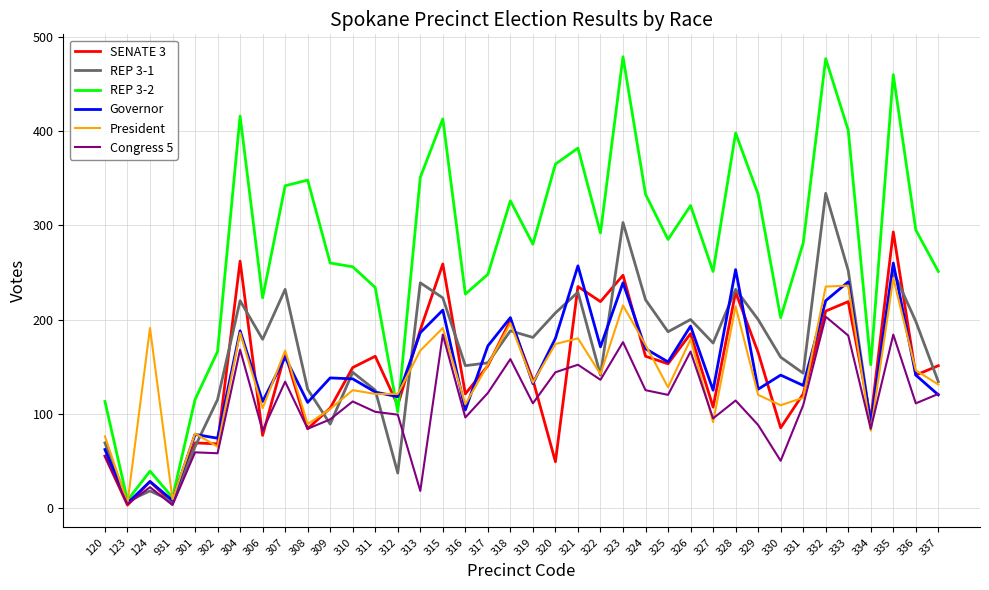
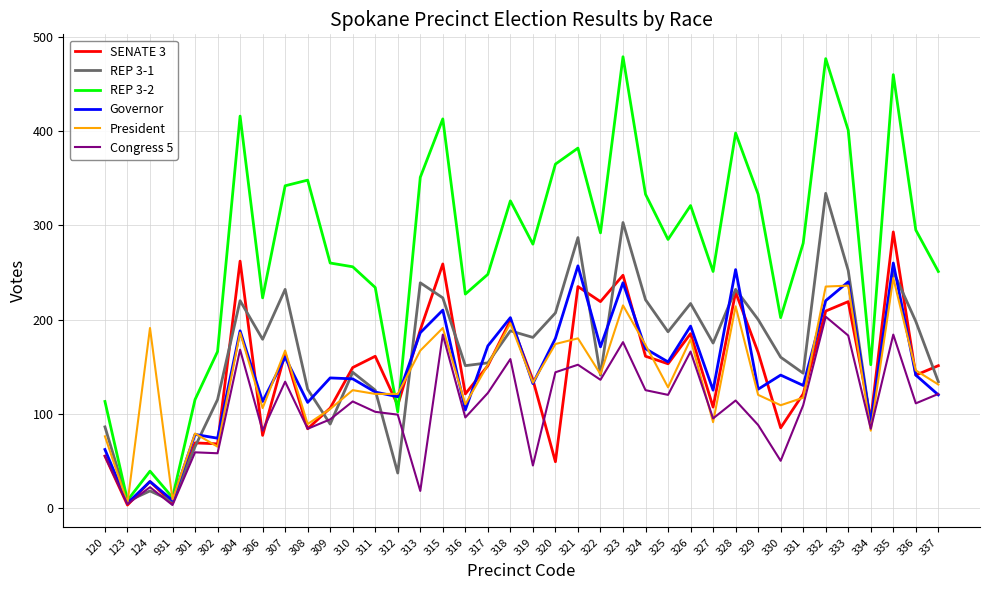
REP 3-1, 120: 70 -> 90
Congress 5, 319: 110 -> 50
REP 3-1, 321: 230 -> 290
REP 3-1, 326: 200 -> 220
